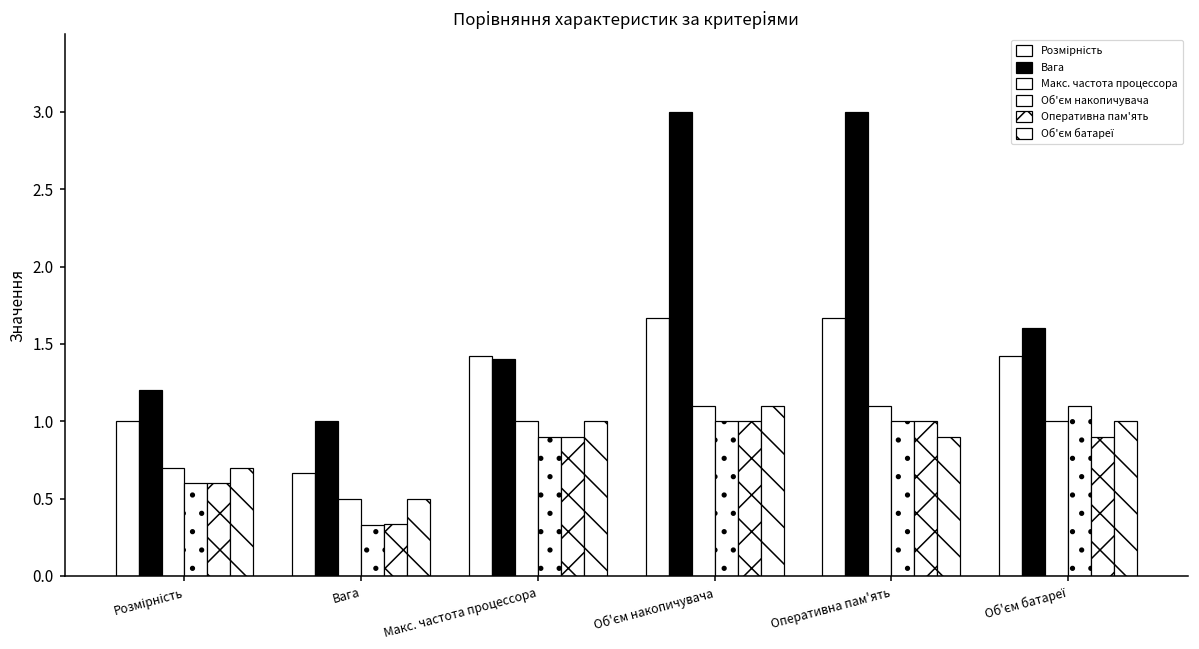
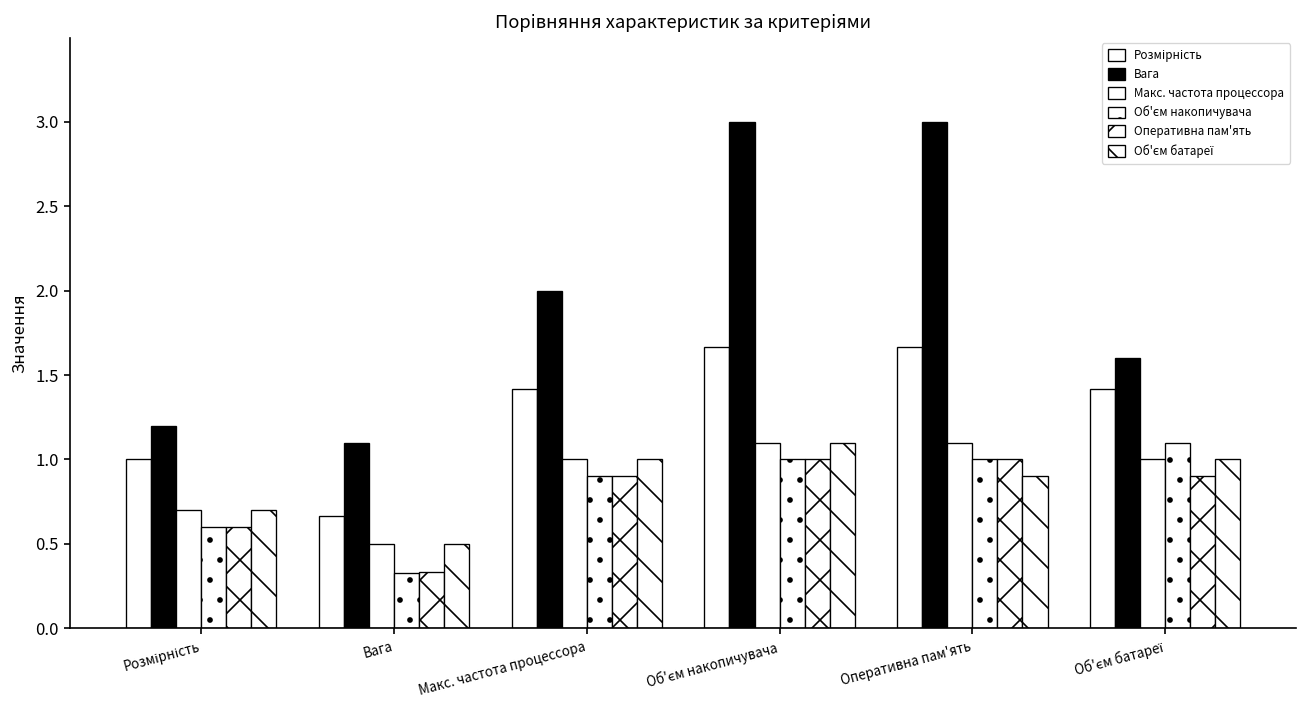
Вага, Вага: 1.0 -> 1.1
Вага, Макс. частота процессора: 1.4 -> 2.0
